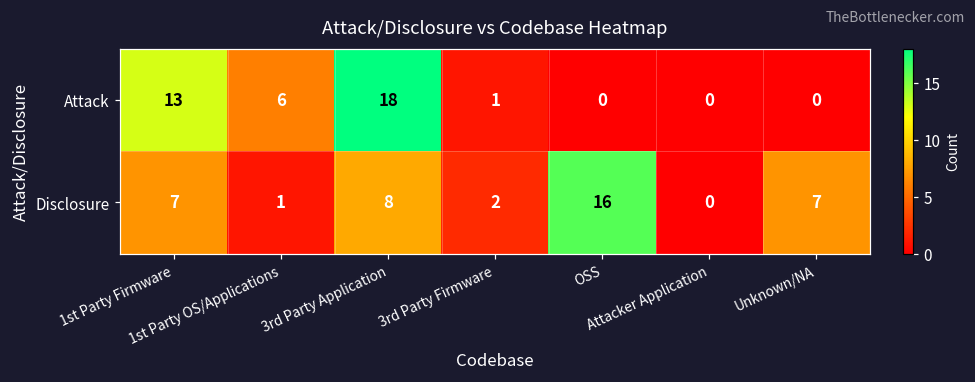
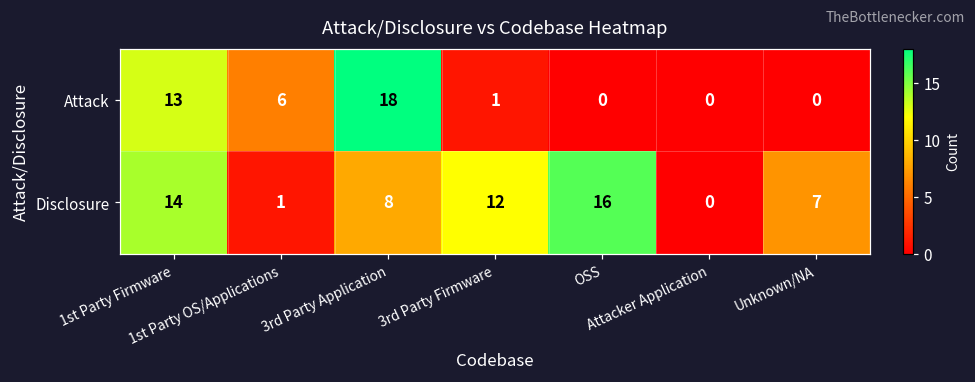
Disclosure, 1st Party Firmware: 7 -> 14
Disclosure, 3rd Party Firmware: 2 -> 12
